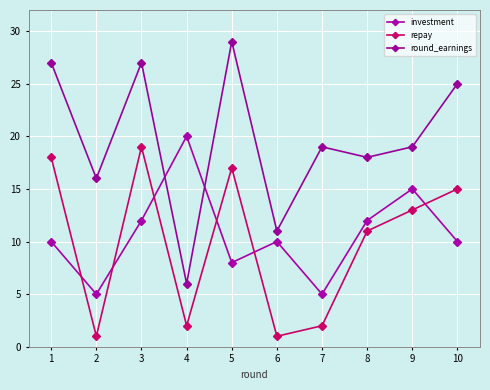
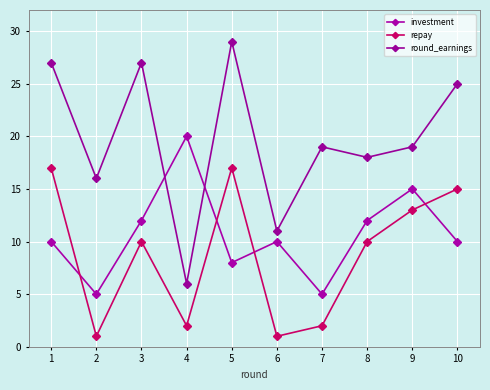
repay, 1: 18 -> 17
repay, 3: 19 -> 10
repay, 8: 11 -> 10
